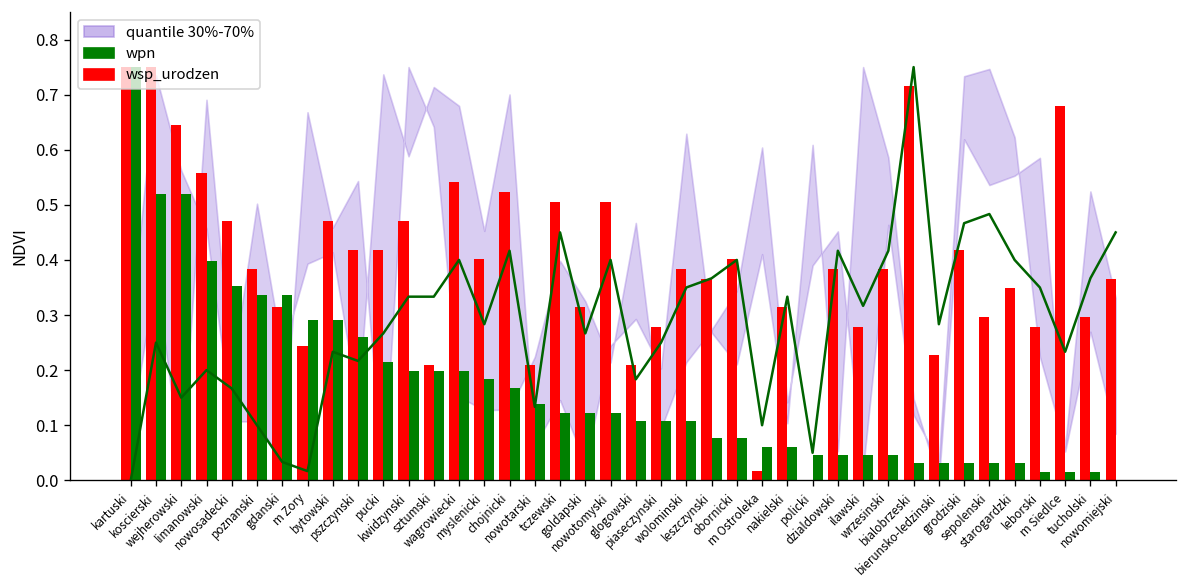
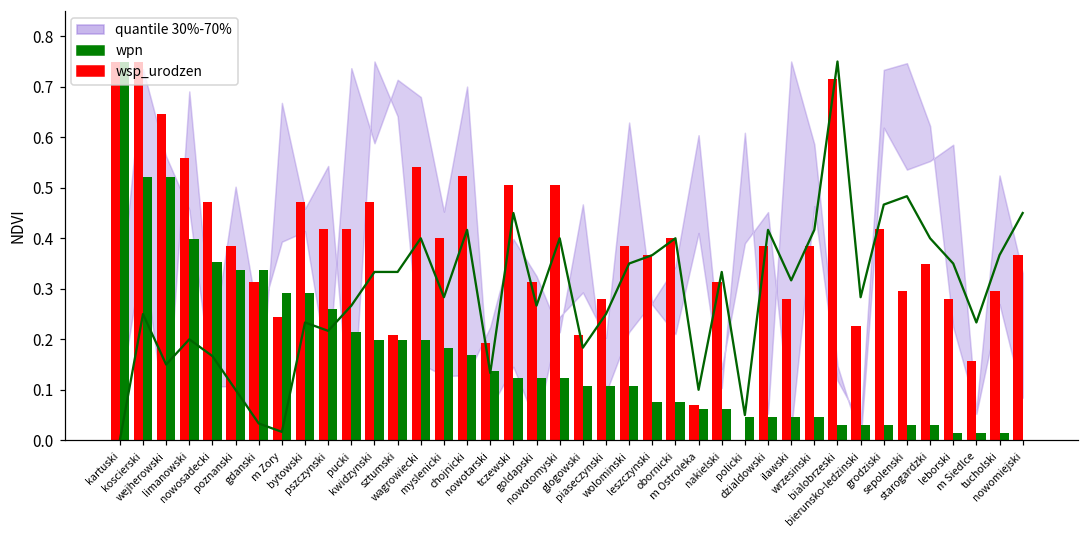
wsp_urodzen, nowotarski: 0.21 -> 0.19
wsp_urodzen, m Ostroleka: 0.02 -> 0.07
wsp_urodzen, m Siedlce: 0.68 -> 0.16
